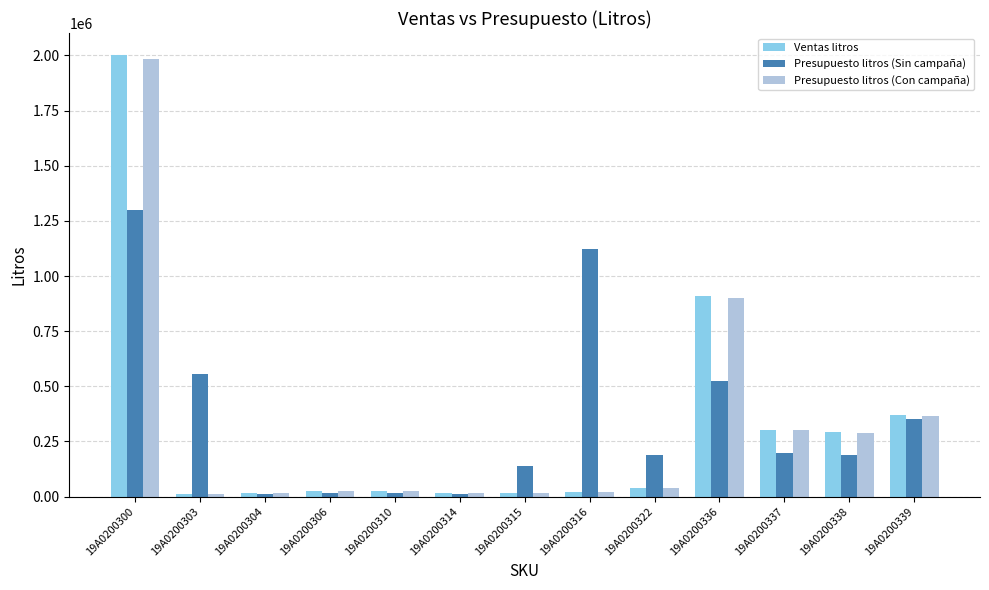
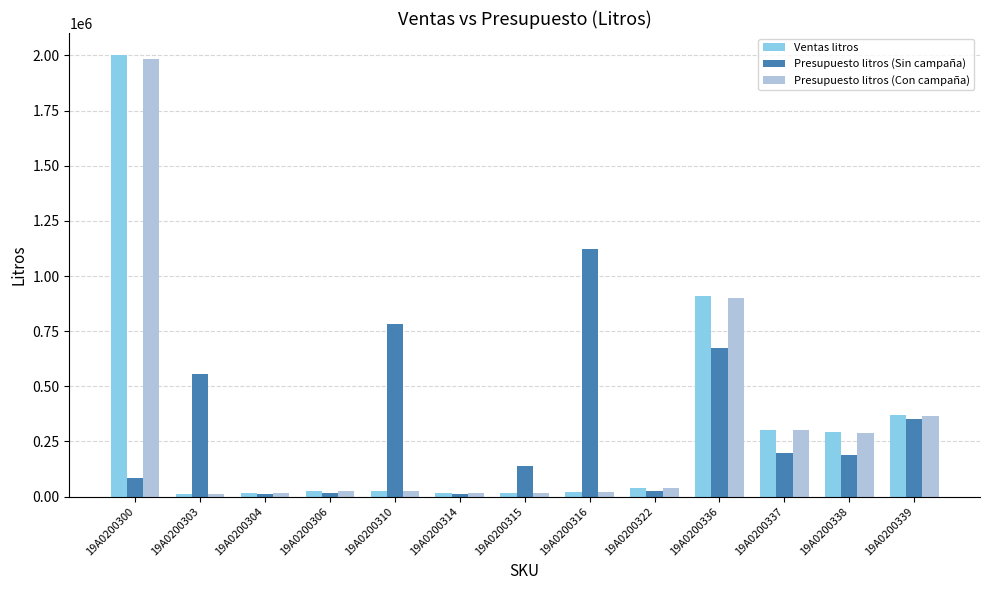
Presupuesto litros (Sin campaña), 19A0200300: 1300000 -> 80000
Presupuesto litros (Sin campaña), 19A0200310: 20000 -> 780000
Presupuesto litros (Sin campaña), 19A0200322: 190000 -> 20000
Presupuesto litros (Sin campaña), 19A0200336: 520000 -> 670000
